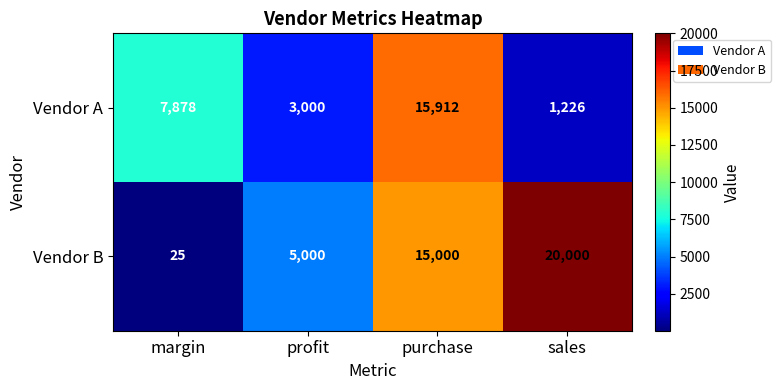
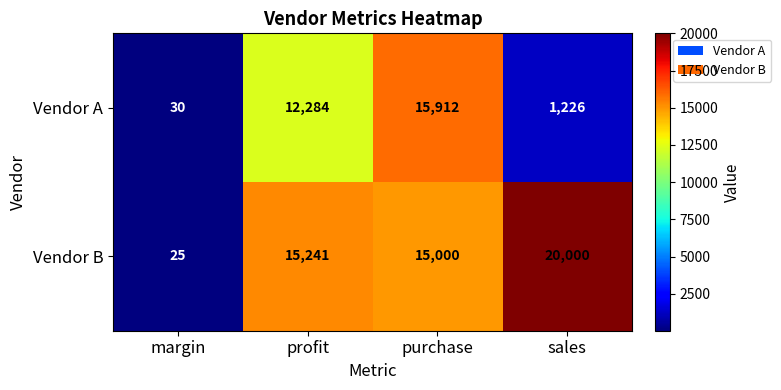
Vendor A, margin: 7,878 -> 30
Vendor A, profit: 3,000 -> 12,284
Vendor B, profit: 5,000 -> 15,241
